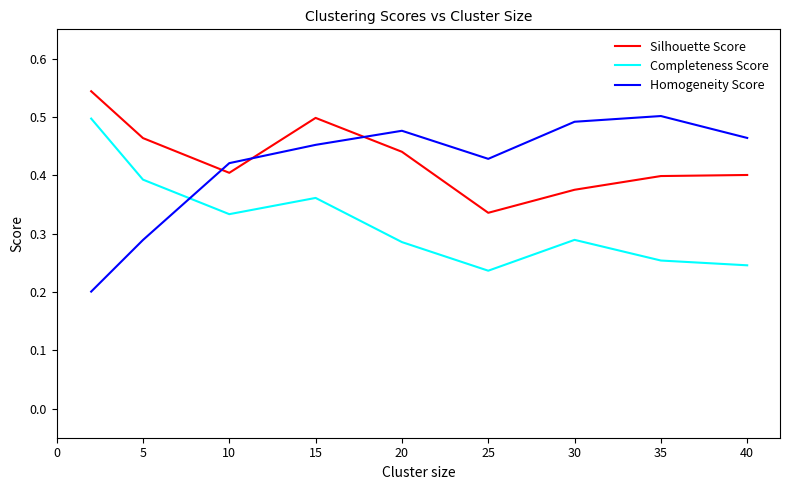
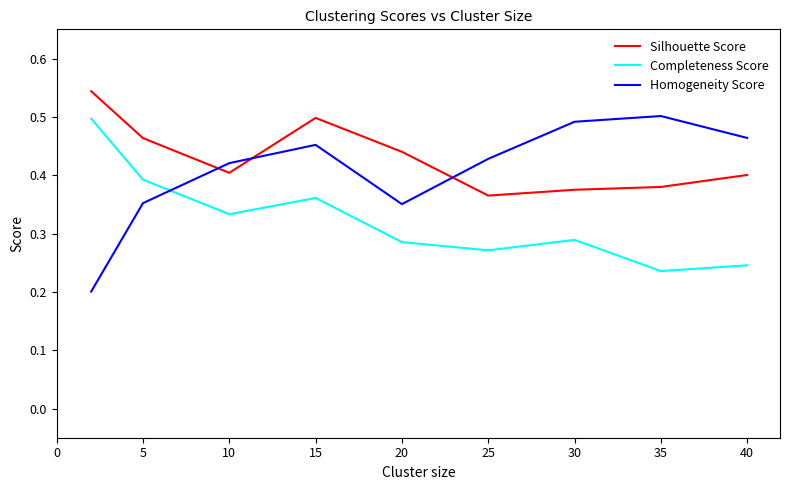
Homogeneity Score, 5: 0.29 -> 0.35
Homogeneity Score, 20: 0.48 -> 0.35
Silhouette Score, 25: 0.34 -> 0.37
Completeness Score, 25: 0.24 -> 0.27
Silhouette Score, 35: 0.40 -> 0.38
Completeness Score, 35: 0.25 -> 0.24
